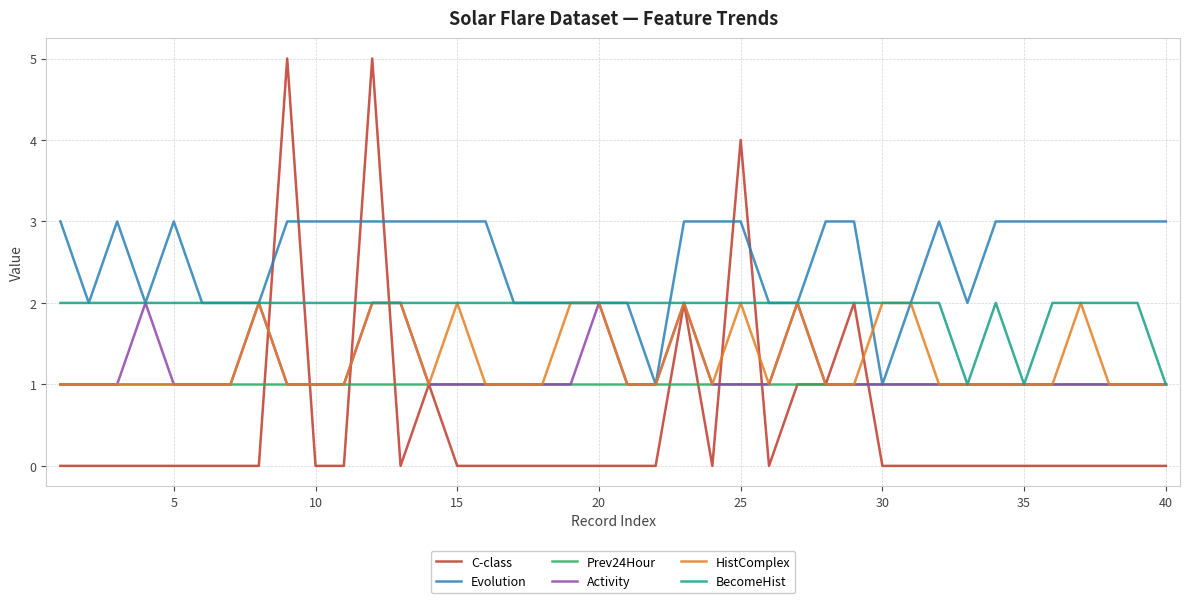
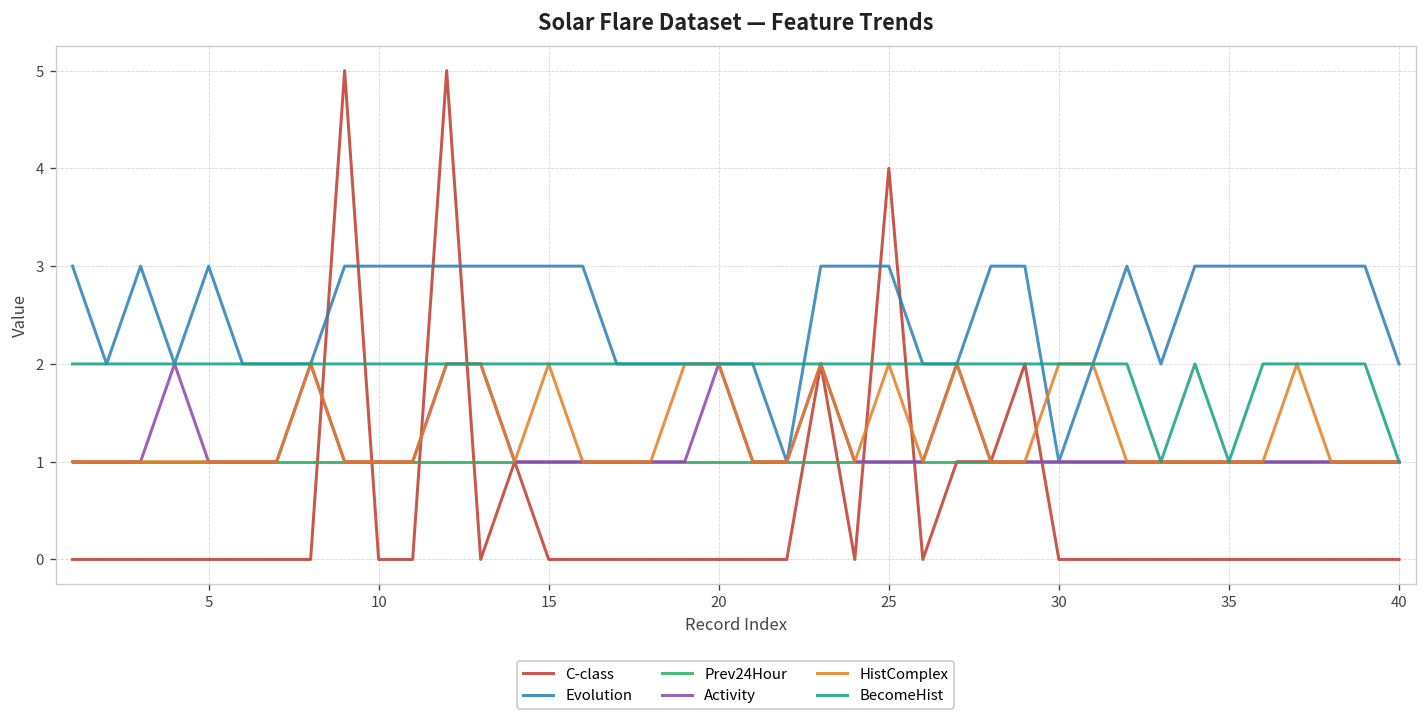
Evolution, 40: 3 -> 2
